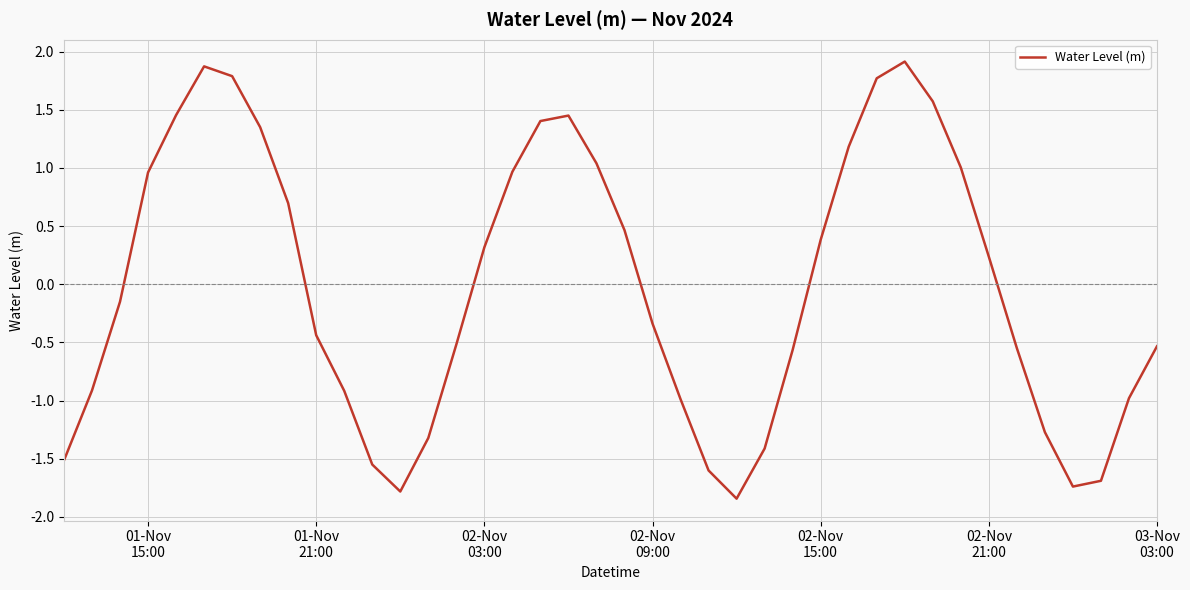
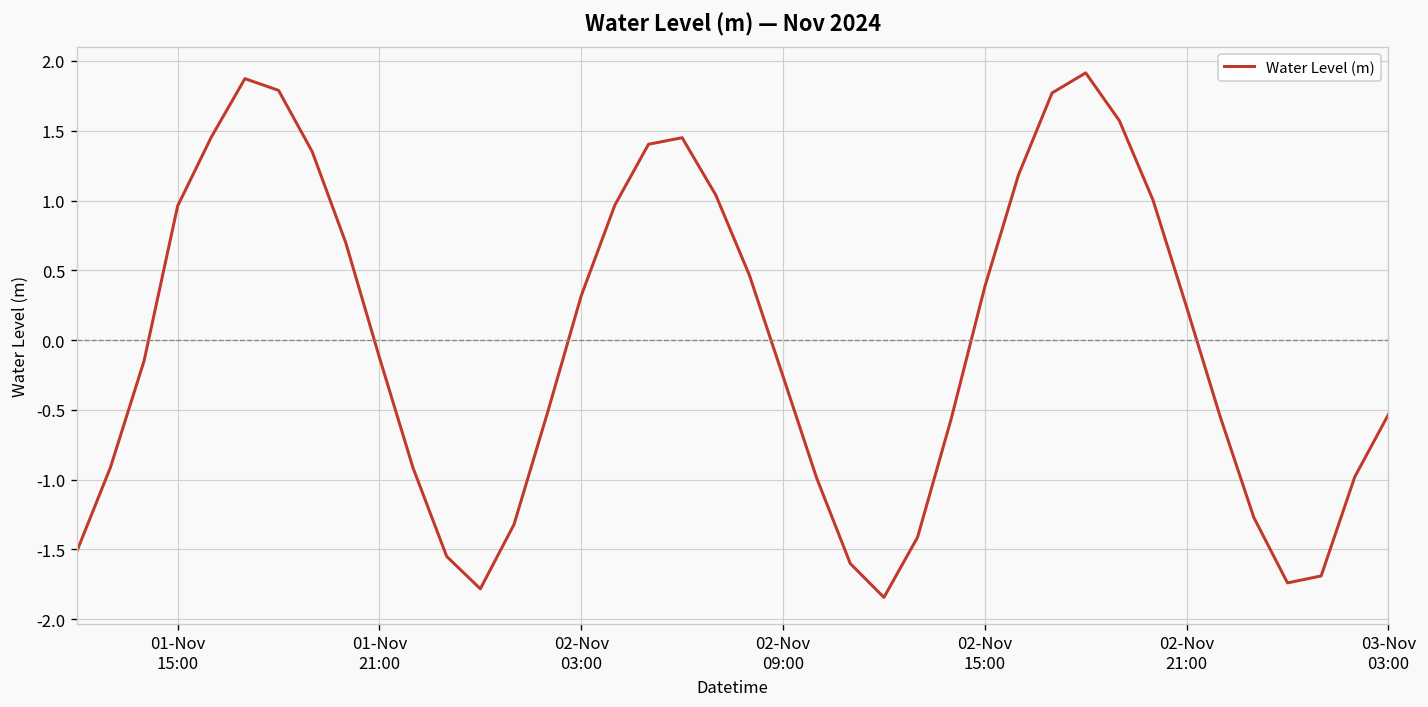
01-Nov 21:00: -0.44 -> -0.13
02-Nov 09:00: -0.34 -> -0.26
